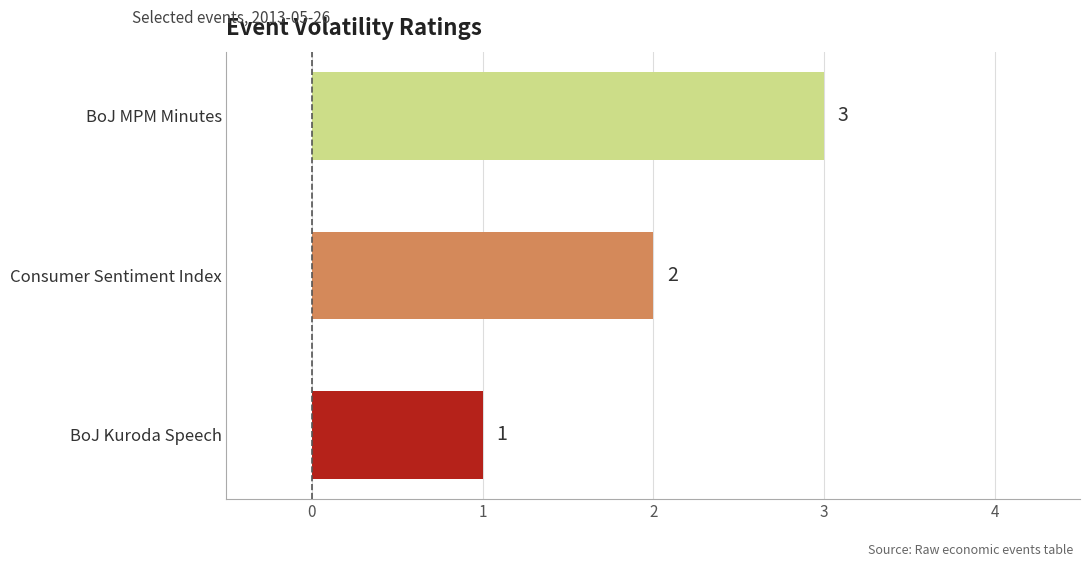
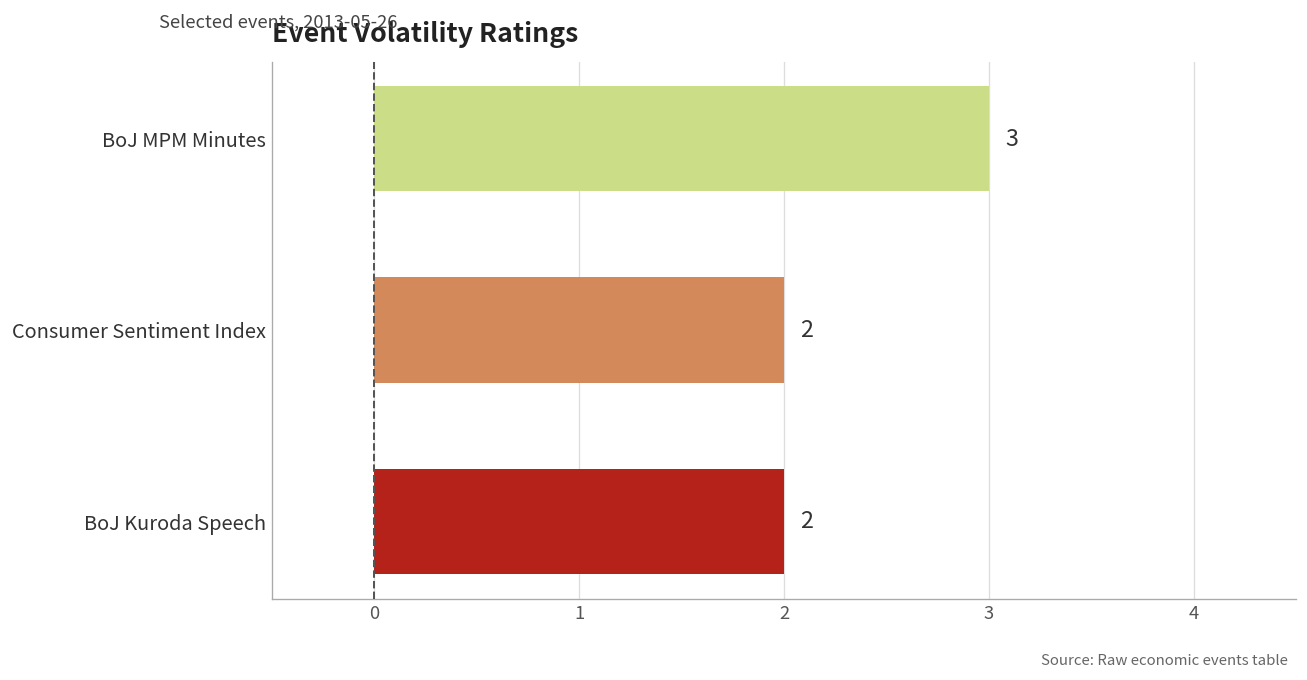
BoJ Kuroda Speech: 1 -> 2
